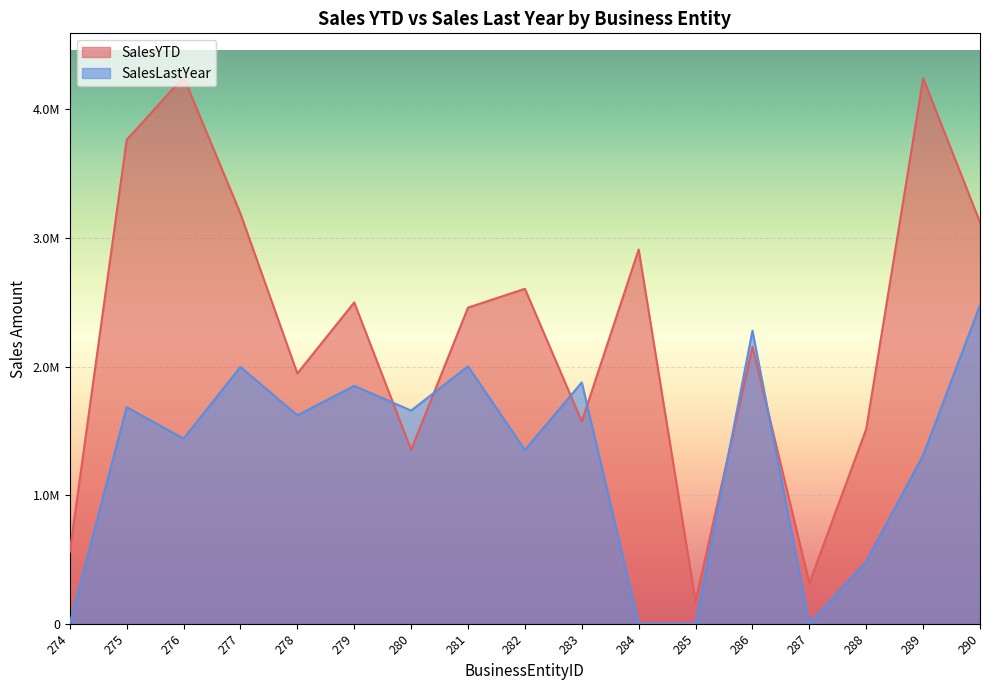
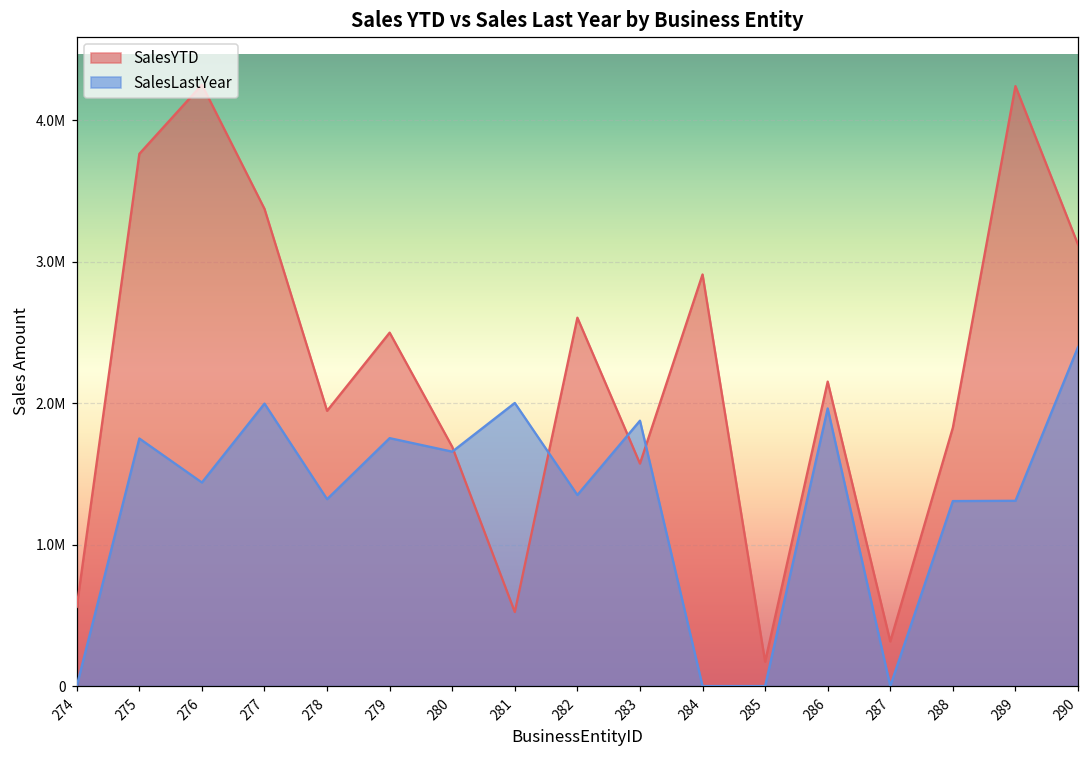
SalesLastYear, 275: 1680000 -> 1750000
SalesYTD, 277: 3190000 -> 3370000
SalesLastYear, 278: 1620000 -> 1320000
SalesLastYear, 279: 1850000 -> 1750000
SalesYTD, 280: 1350000 -> 1690000
SalesYTD, 281: 2460000 -> 520000
SalesLastYear, 286: 2280000 -> 1960000
SalesYTD, 288: 1510000 -> 1830000
SalesLastYear, 288: 480000 -> 1310000
SalesLastYear, 290: 2480000 -> 2400000
